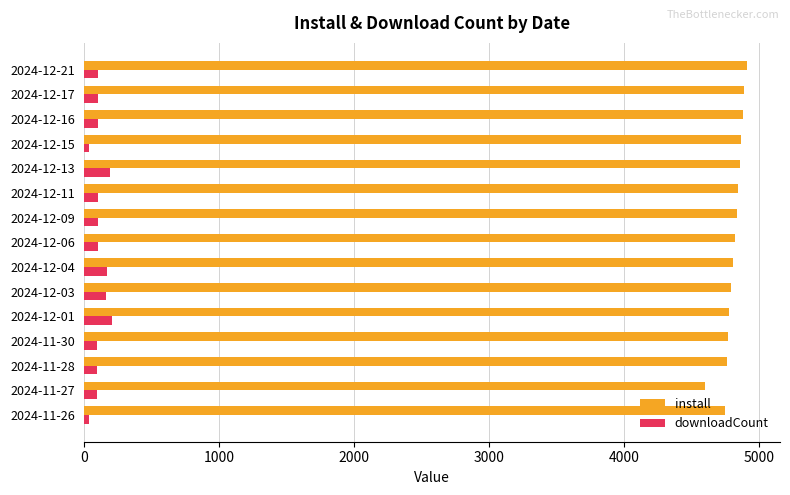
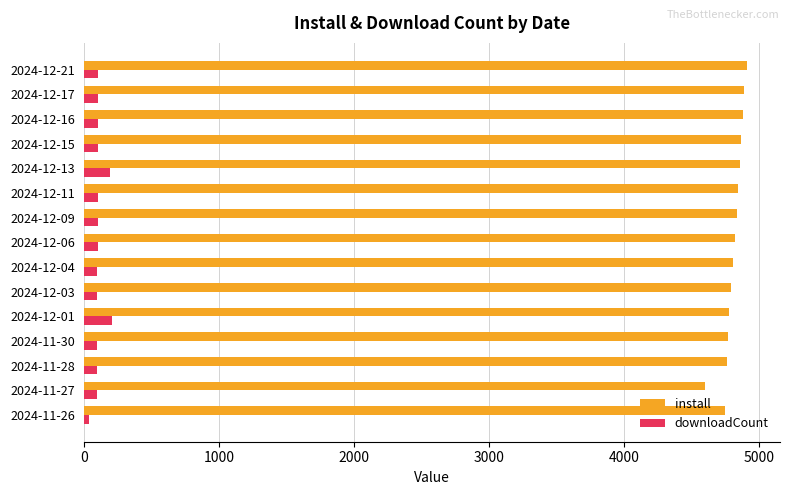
downloadCount, 2024-12-15: 40 -> 100
downloadCount, 2024-12-04: 160 -> 100
downloadCount, 2024-12-03: 160 -> 100
